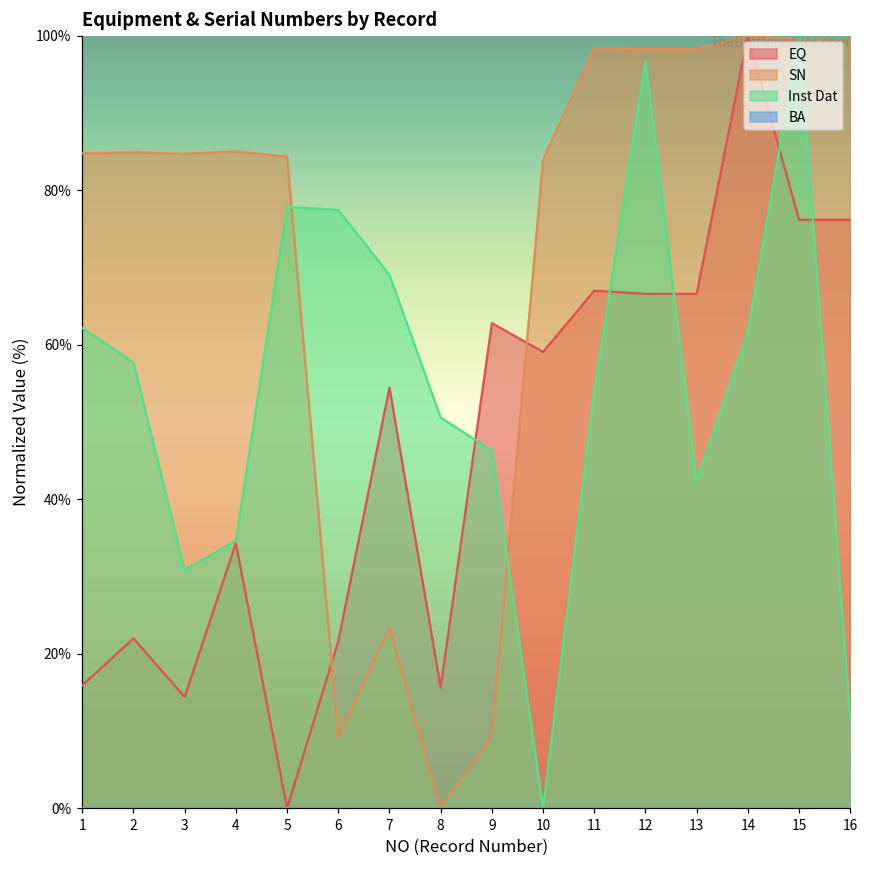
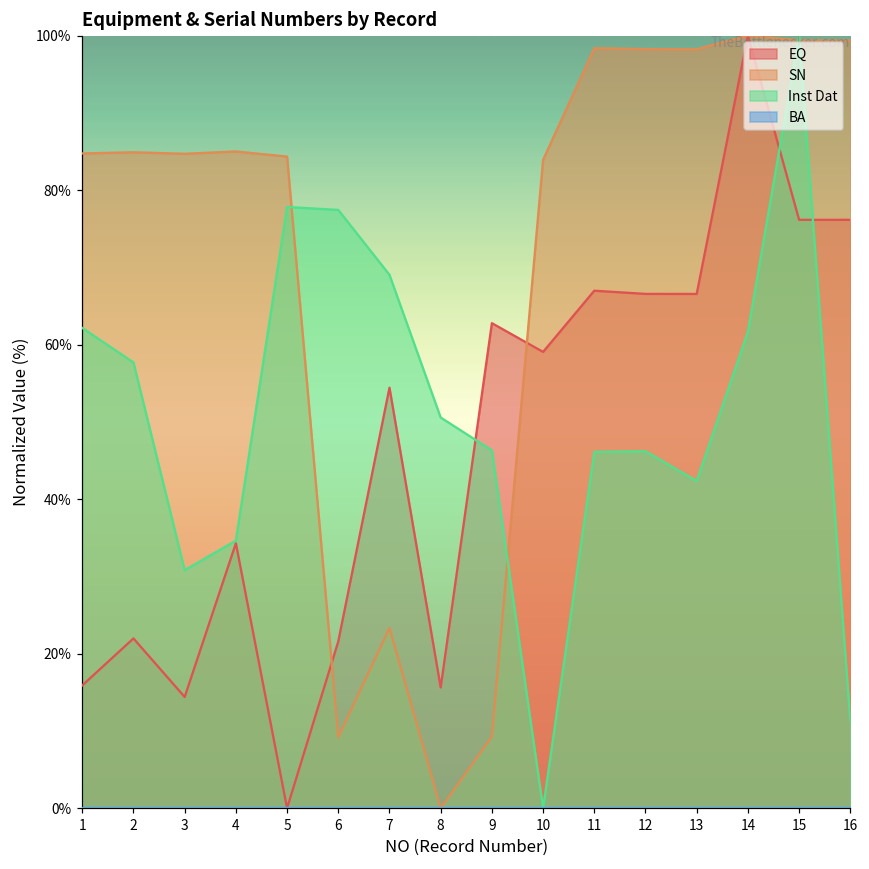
Inst Dat, 11: 54% -> 46%
Inst Dat, 12: 97% -> 46%
